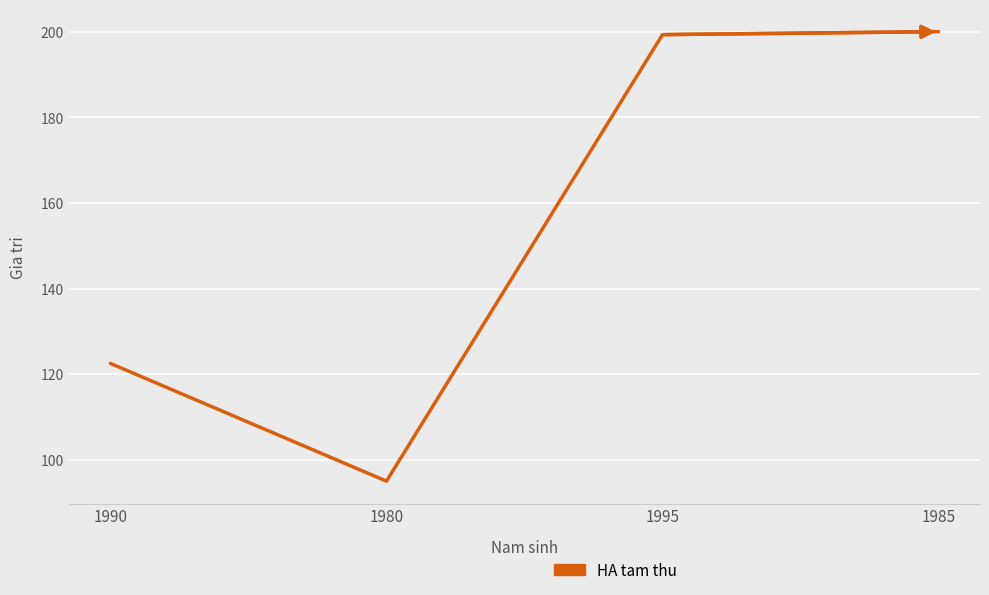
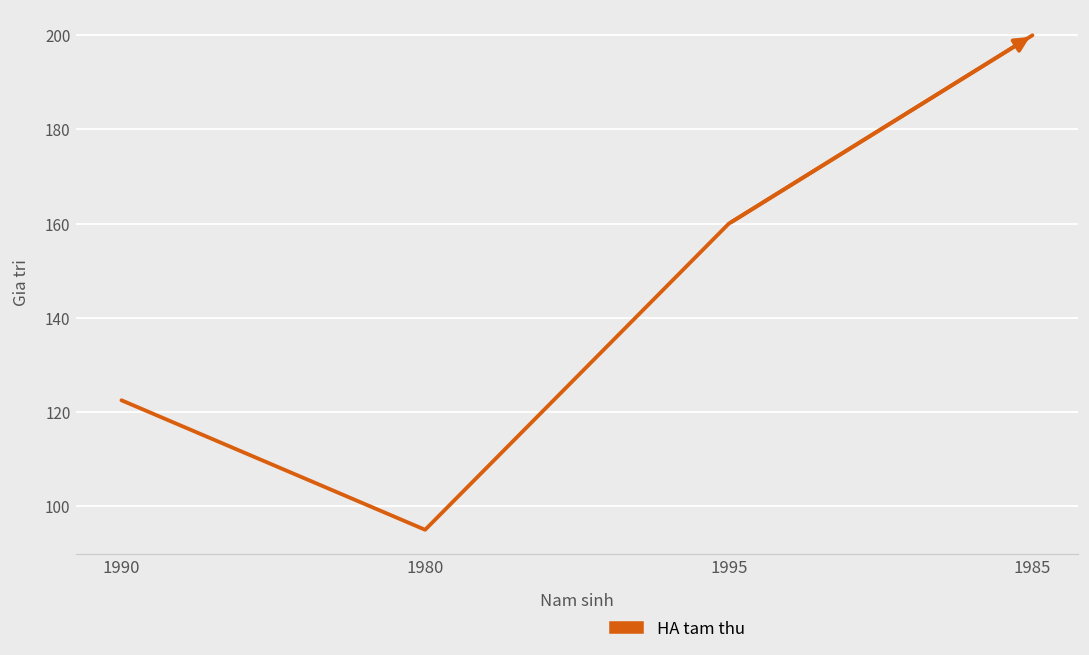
1995: 199 -> 160
